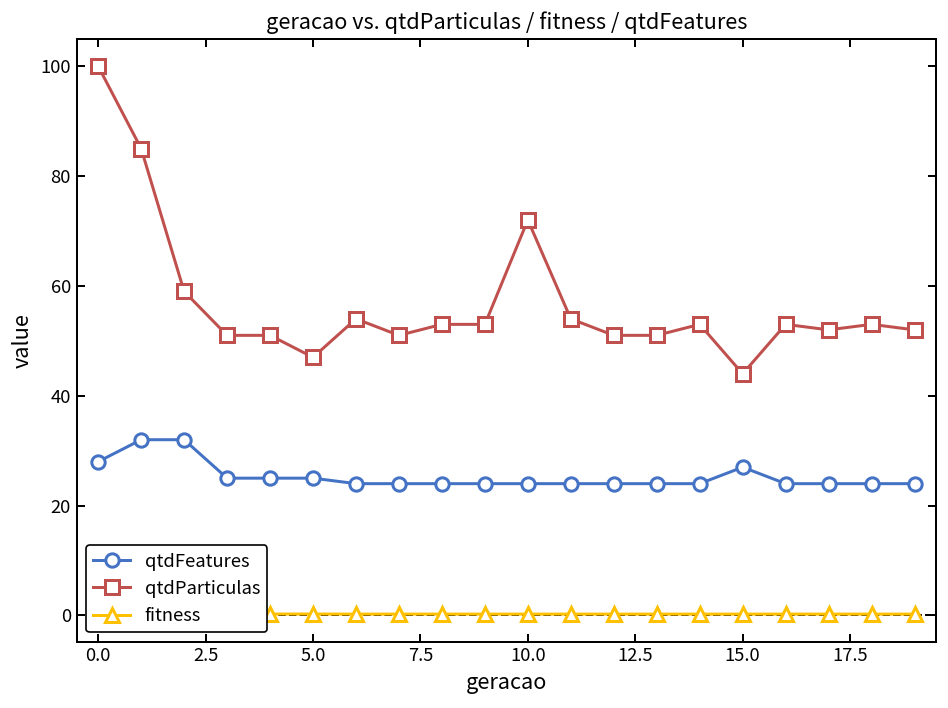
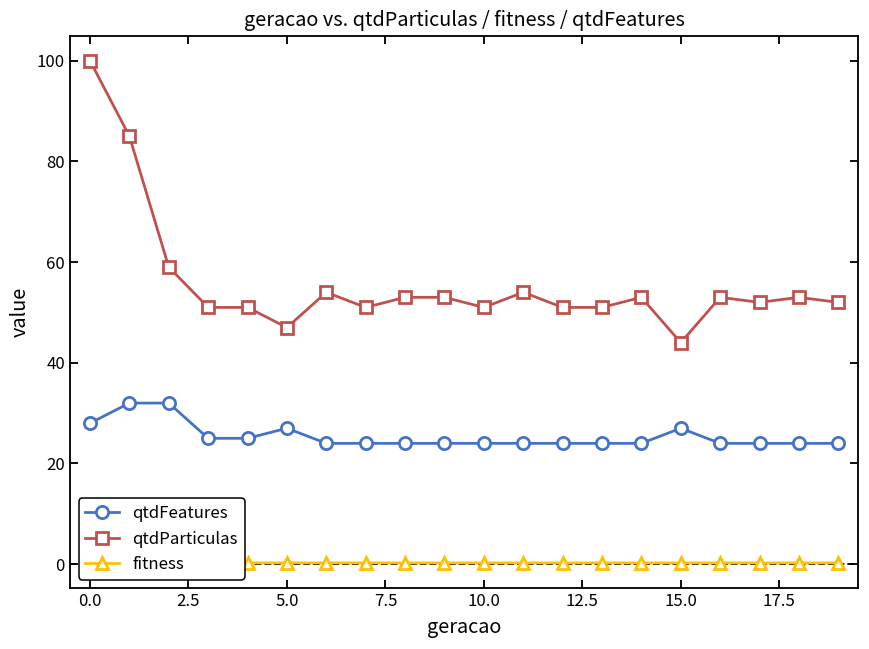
qtdFeatures, 5.0: 25 -> 27
qtdParticulas, 10.0: 72 -> 51
